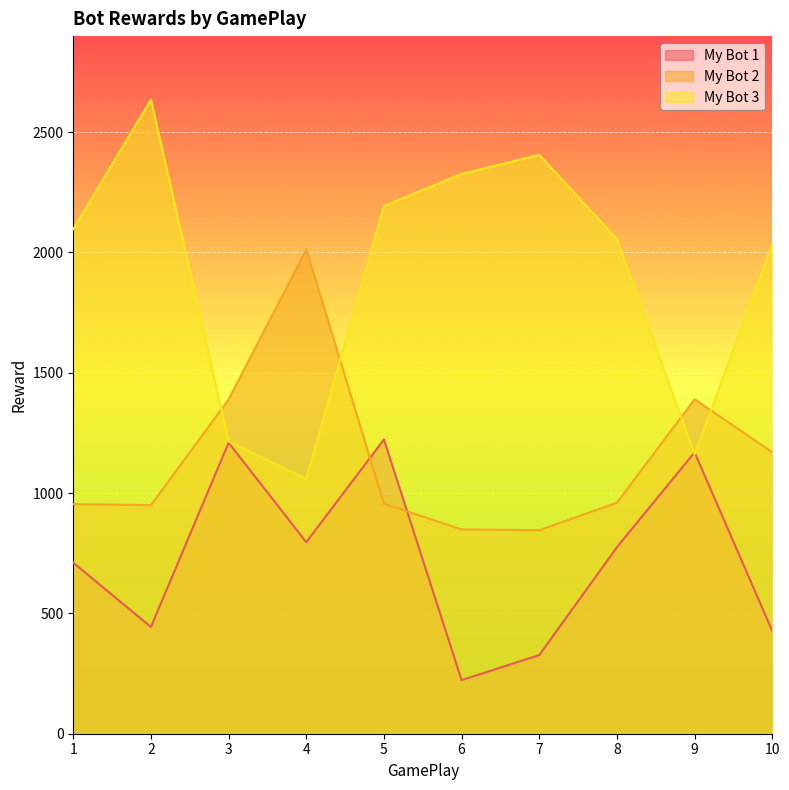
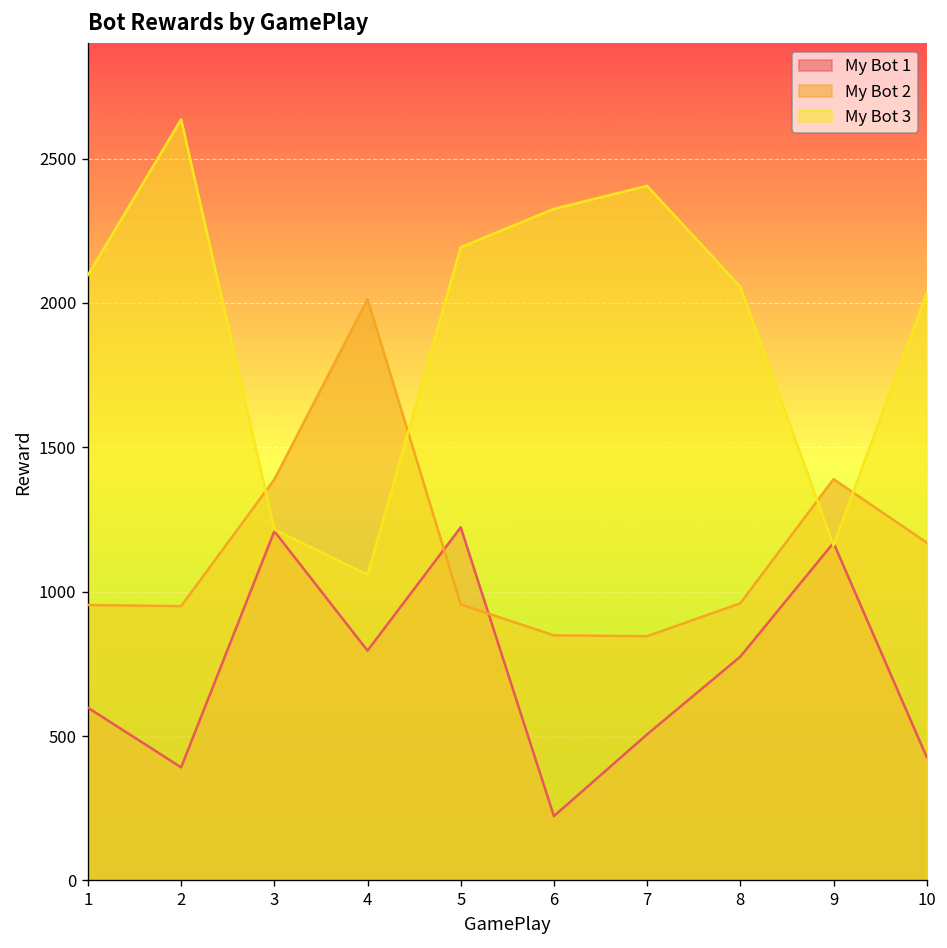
My Bot 1, 1: 710 -> 600
My Bot 1, 2: 440 -> 390
My Bot 1, 7: 330 -> 510
